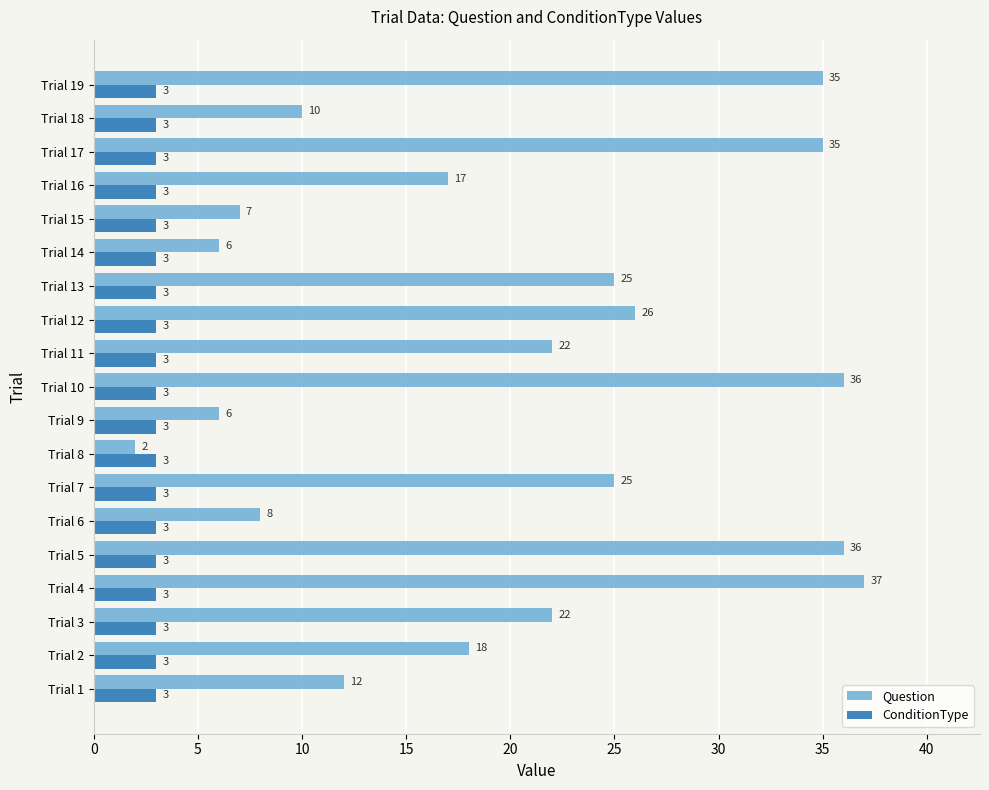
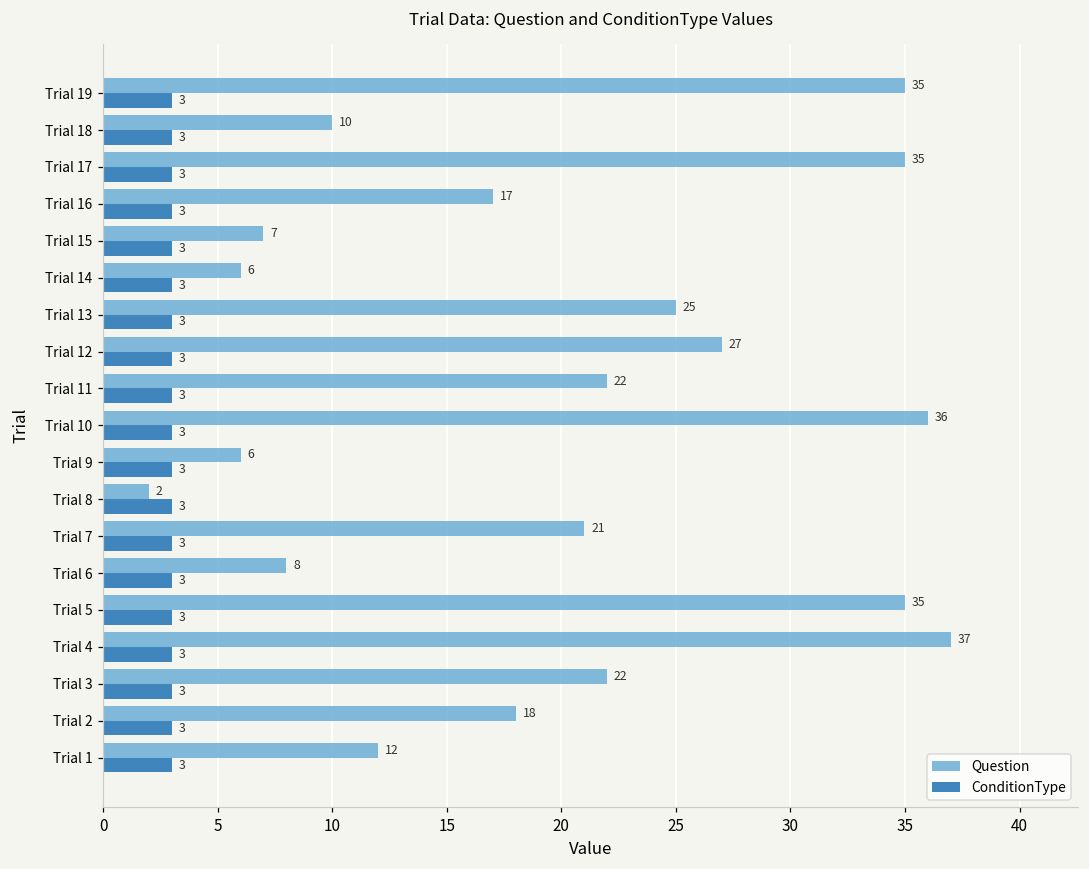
Question, Trial 12: 26 -> 27
Question, Trial 7: 25 -> 21
Question, Trial 5: 36 -> 35
